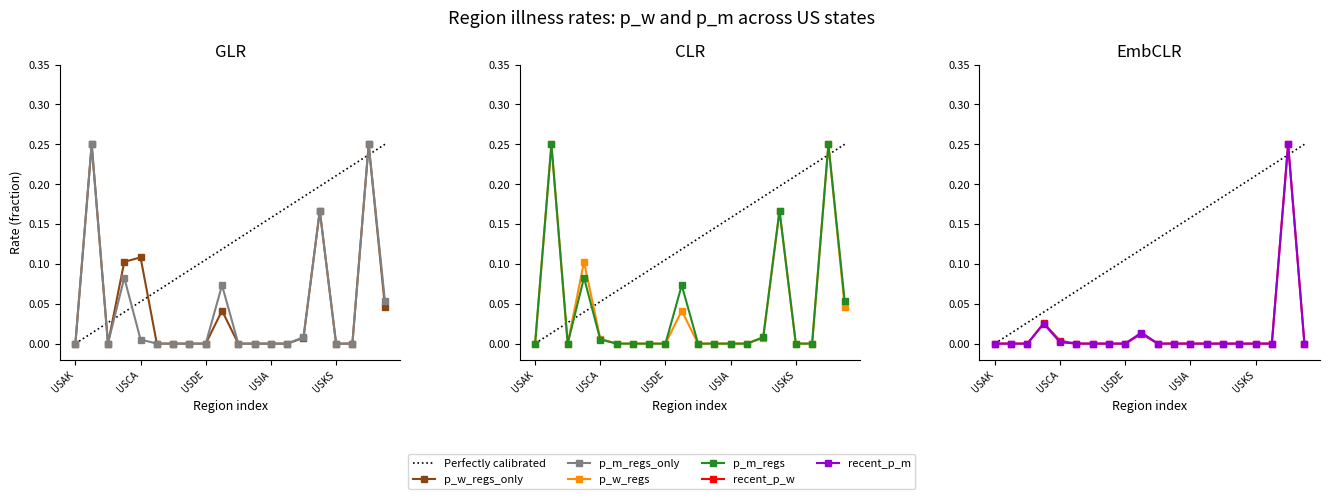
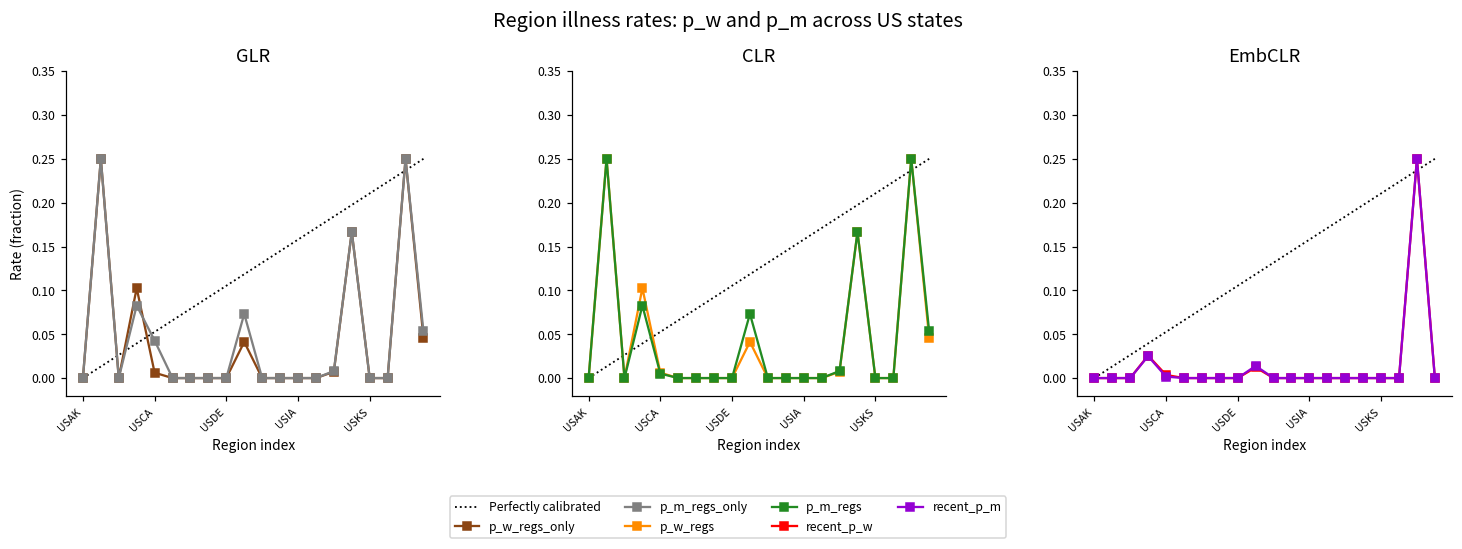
GLR, p_w_regs_only, USCA: 0.11 -> 0.01
GLR, p_m_regs_only, USCA: 0.01 -> 0.04
